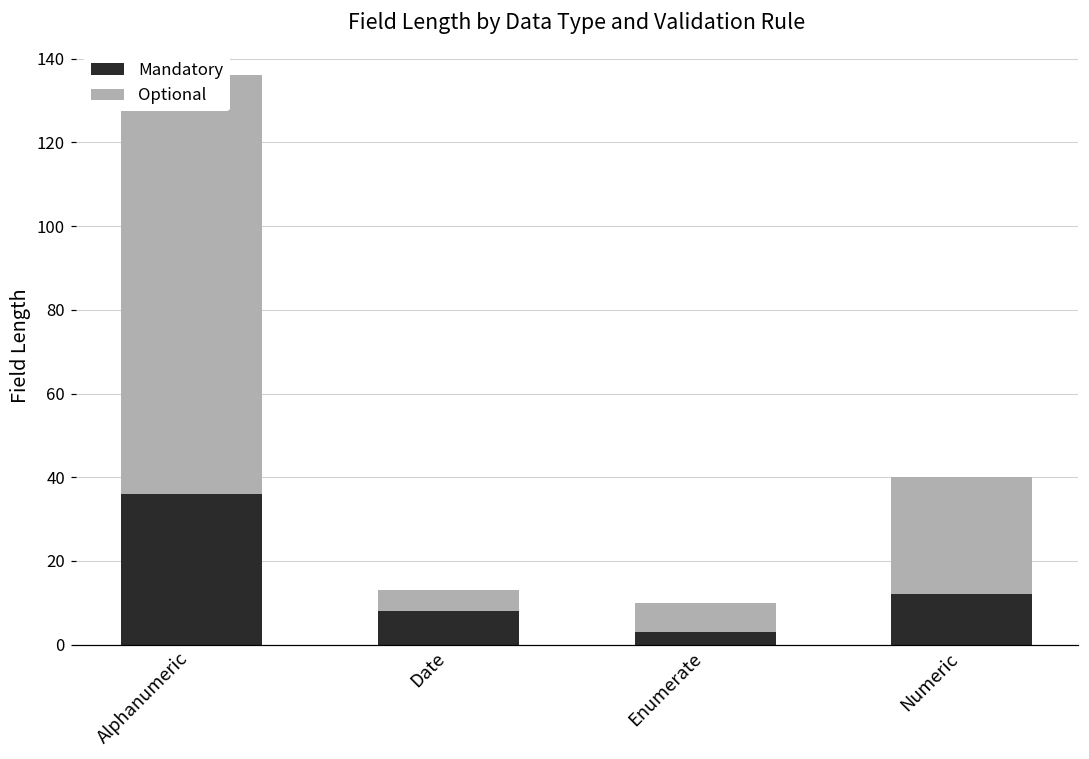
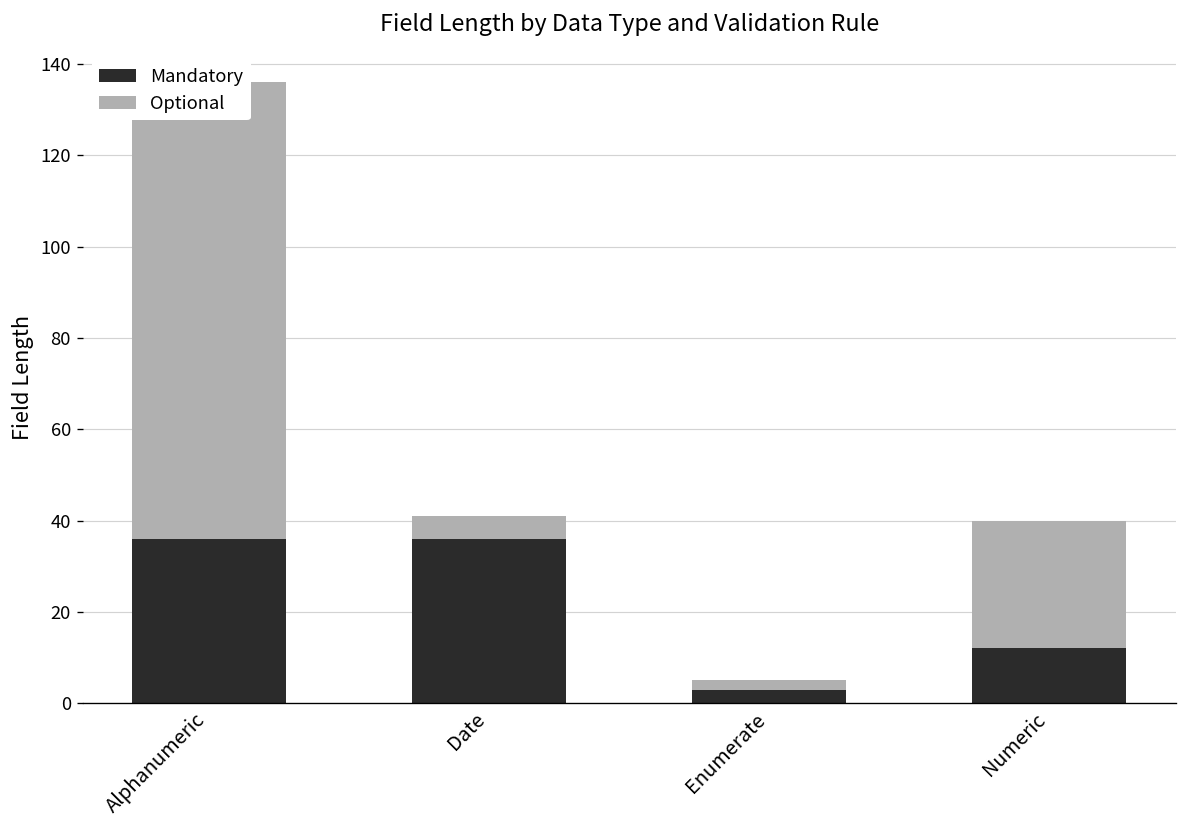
Mandatory, Date: 8 -> 36
Optional, Enumerate: 7 -> 2
